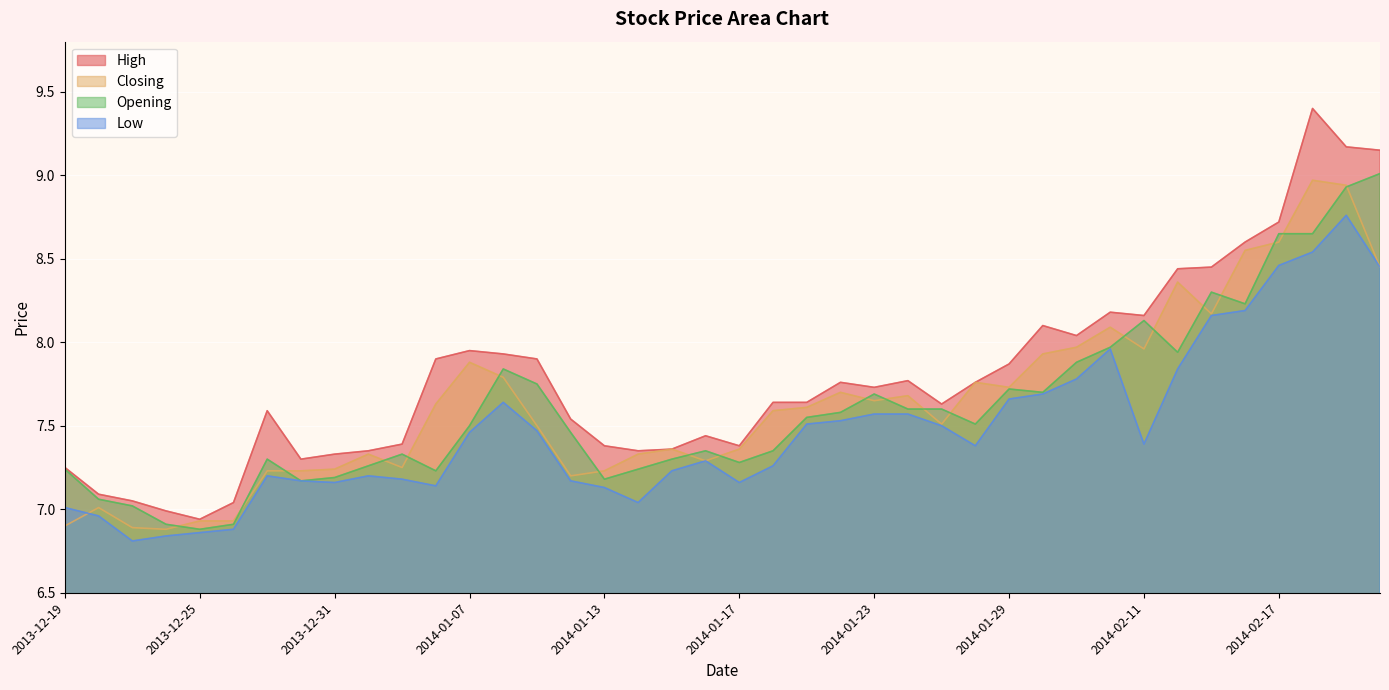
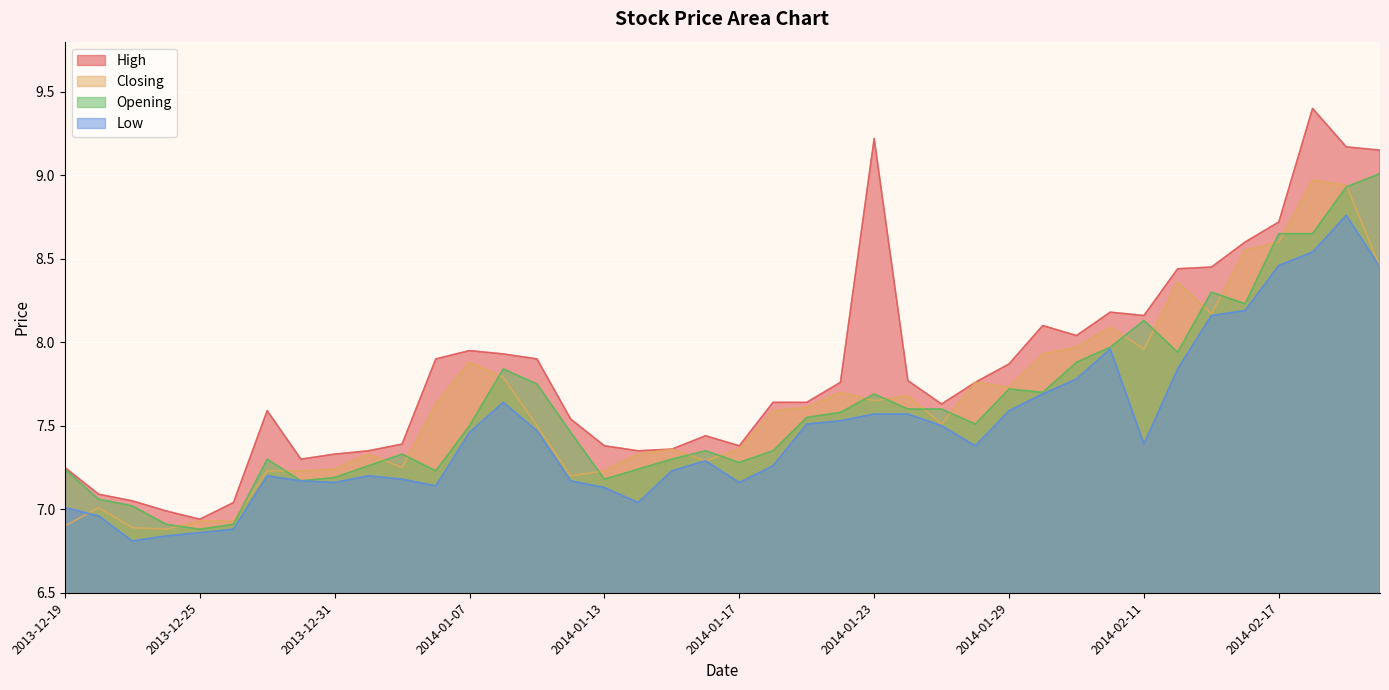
High, 2014-01-23: 7.73 -> 9.22
Low, 2014-01-29: 7.66 -> 7.59
